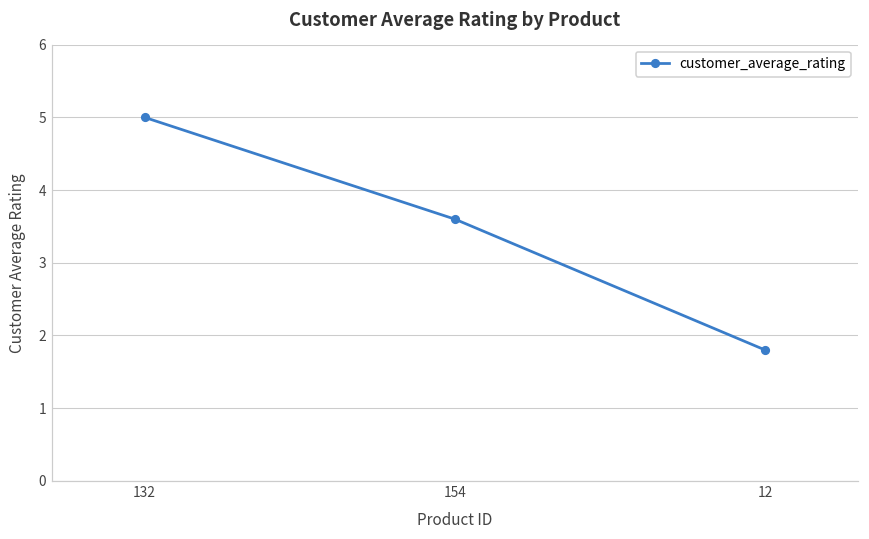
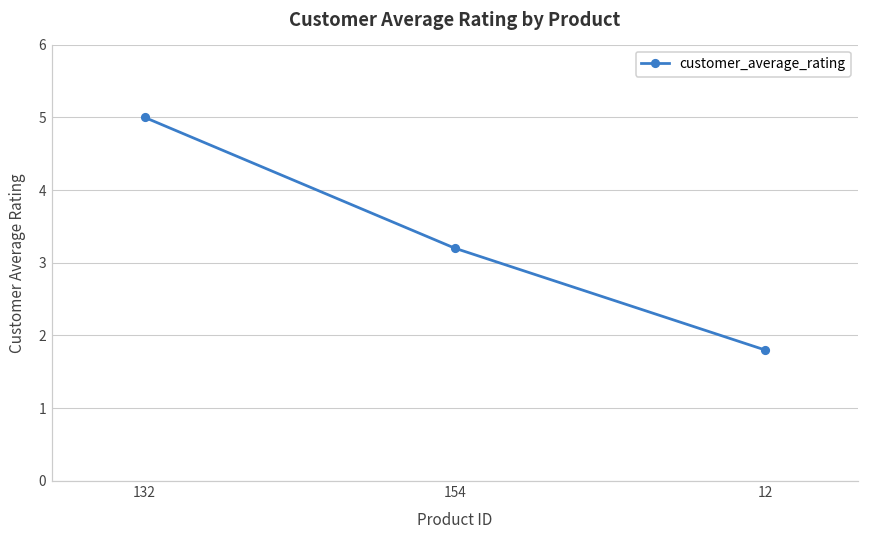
154: 3.6 -> 3.2
